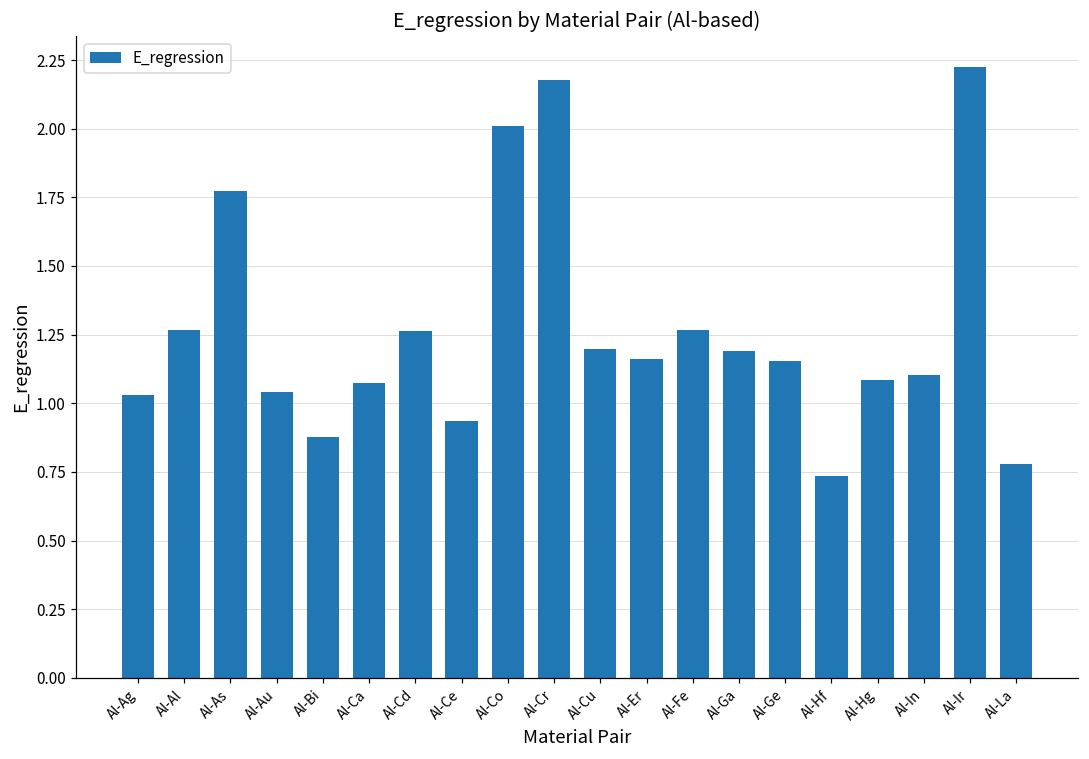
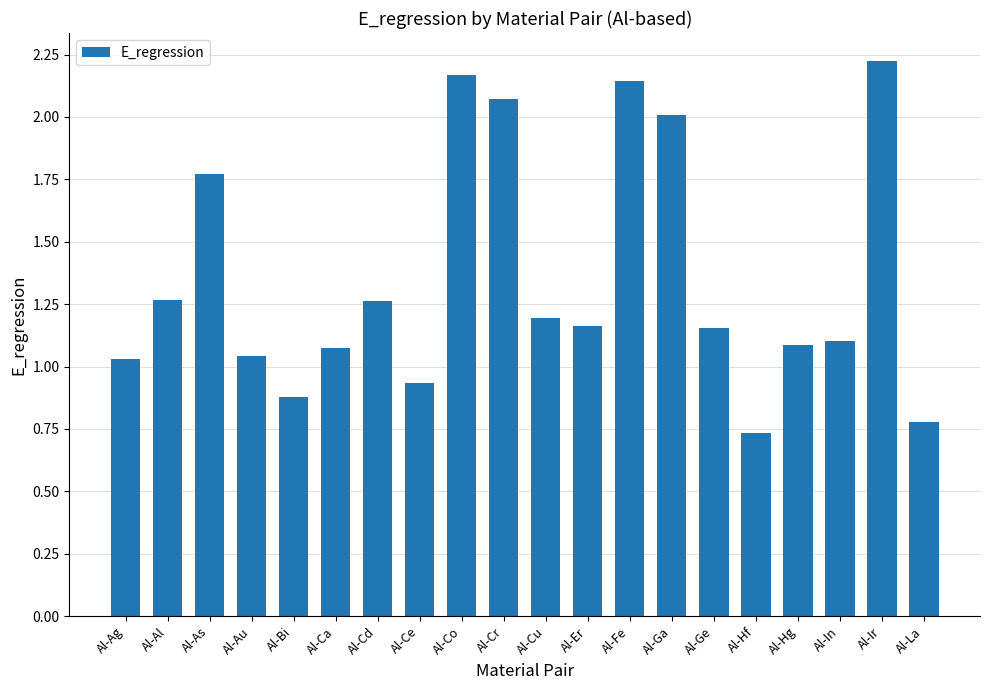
Al-Co: 2.01 -> 2.17
Al-Cr: 2.18 -> 2.07
Al-Fe: 1.27 -> 2.14
Al-Ga: 1.19 -> 2.01
